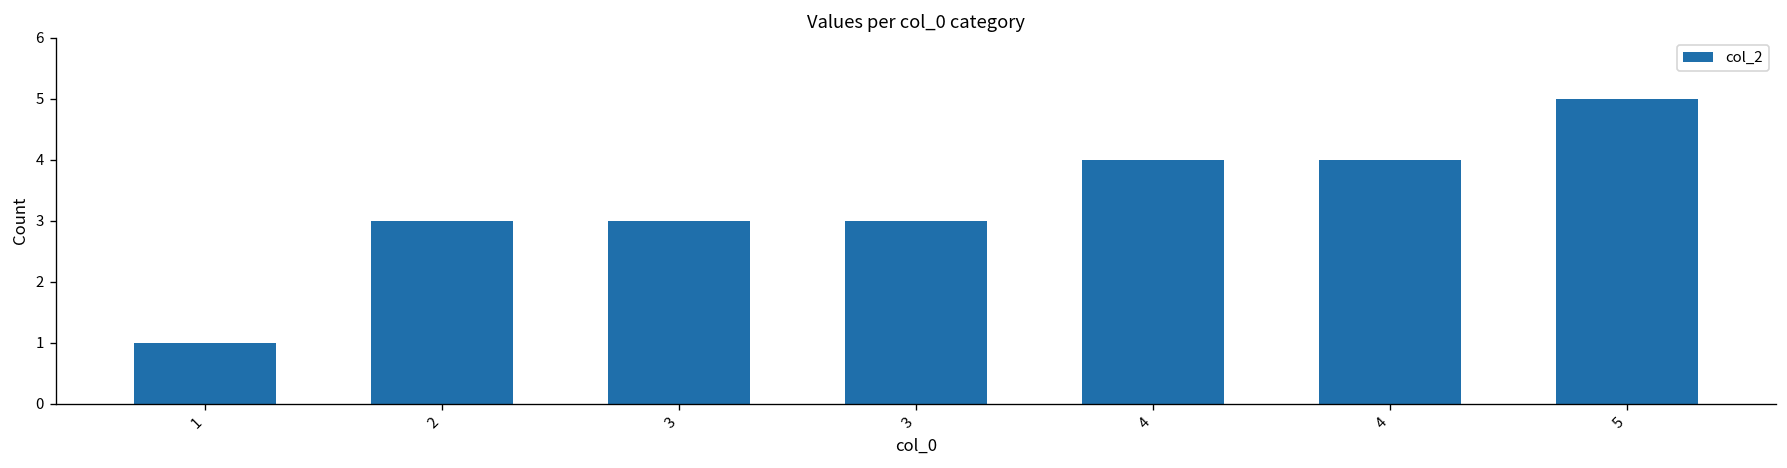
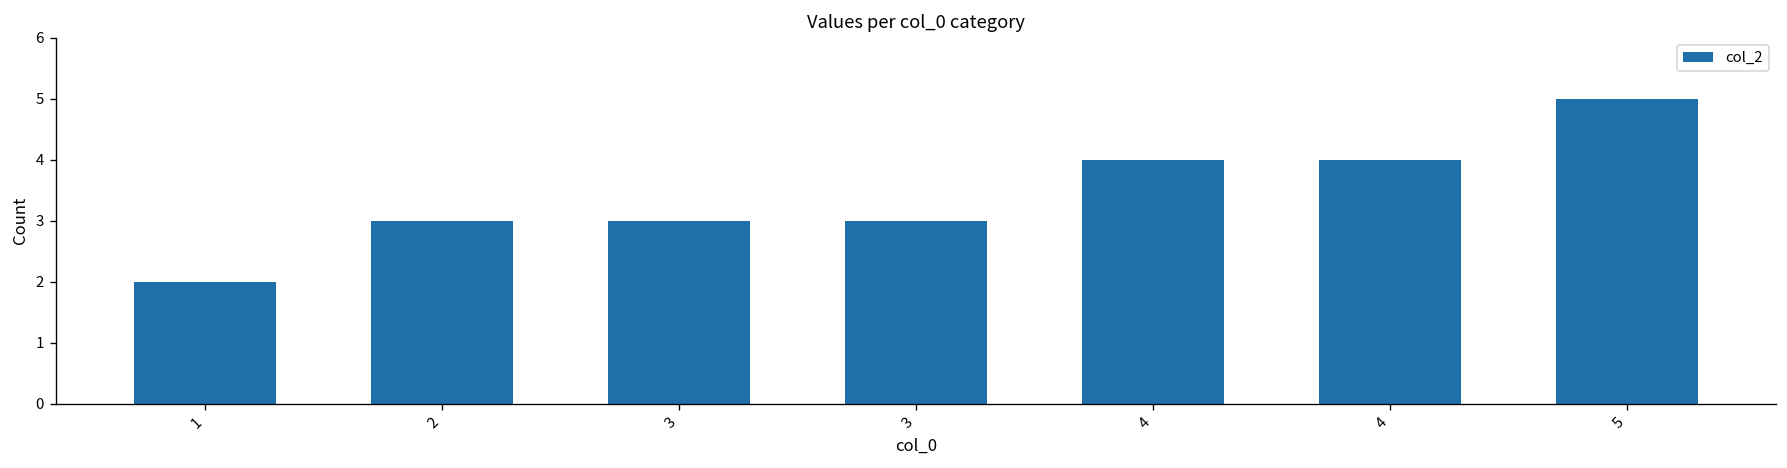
1: 1 -> 2
